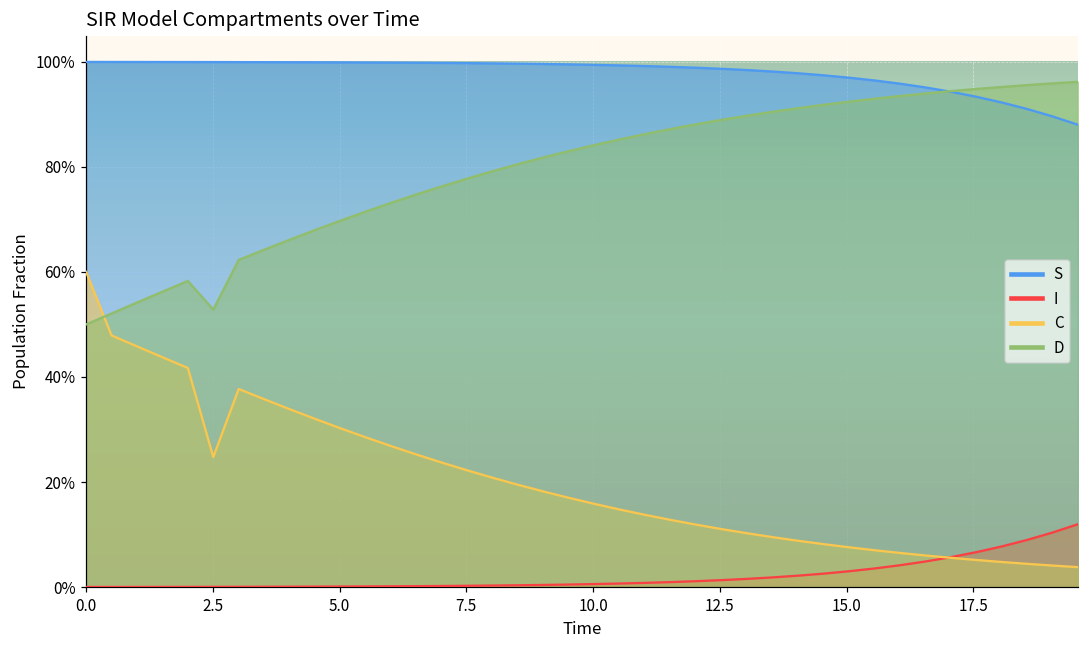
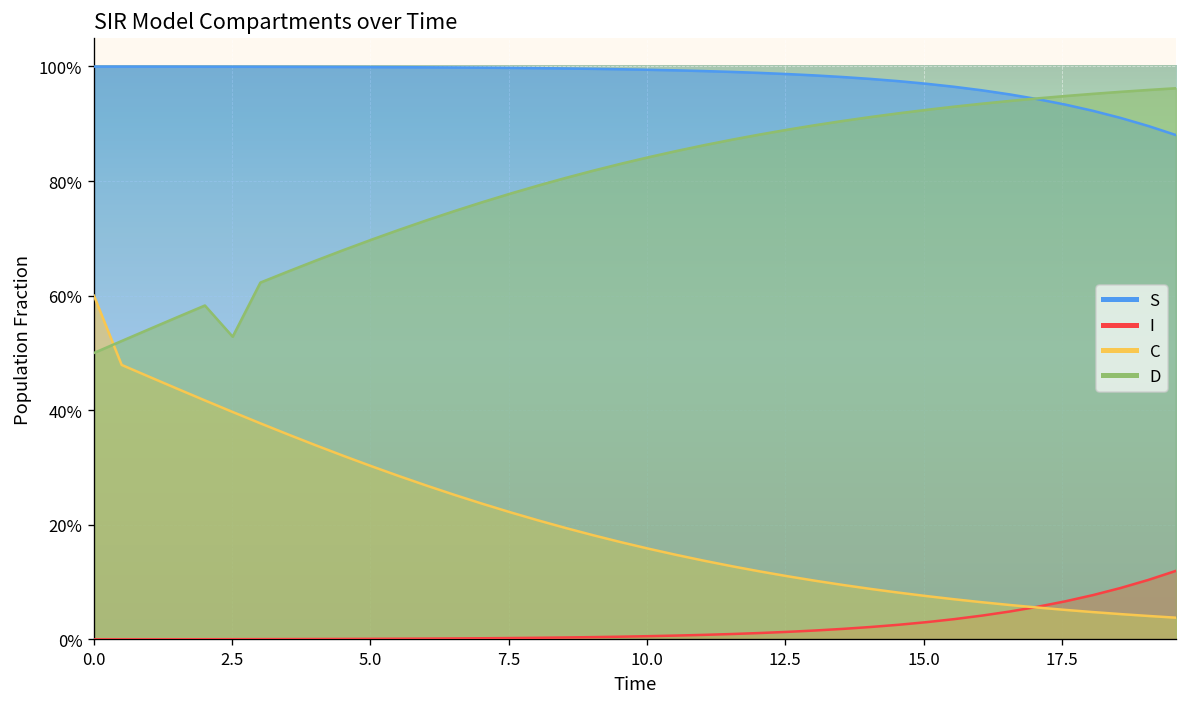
C, 2.5: 25% -> 40%
